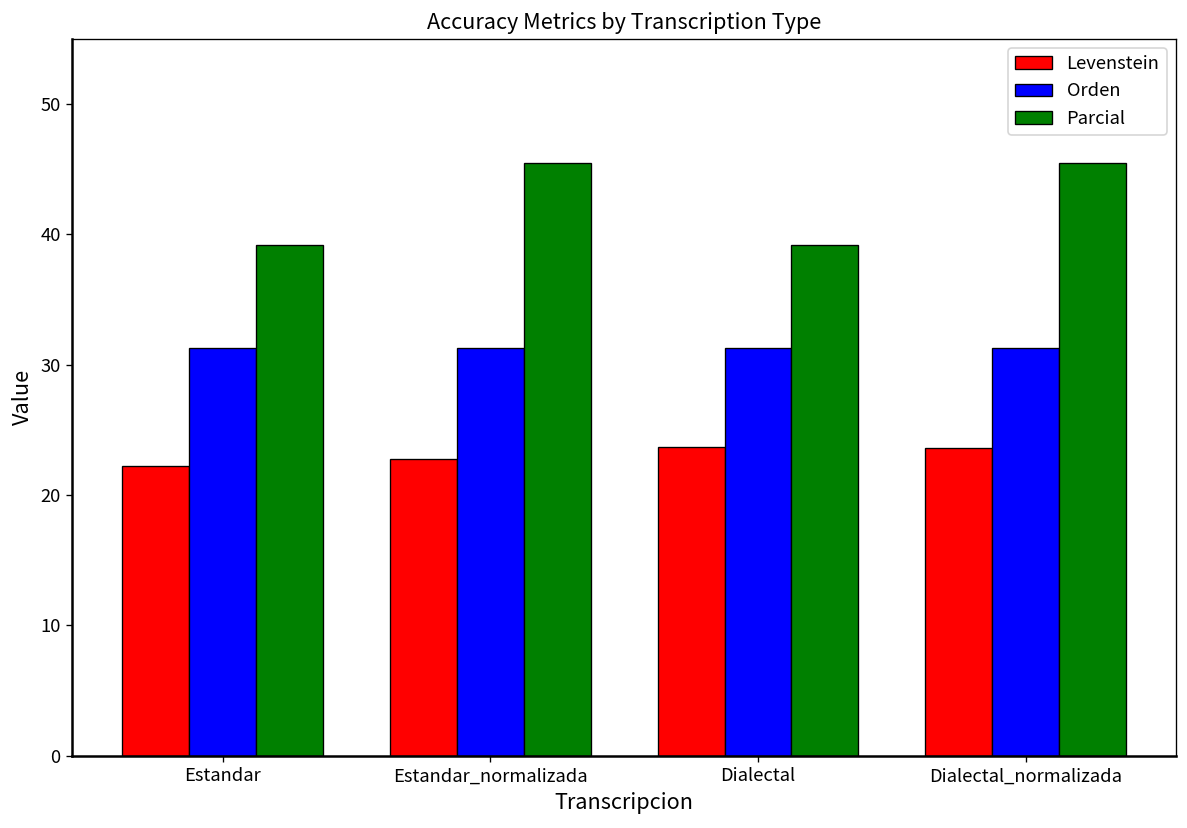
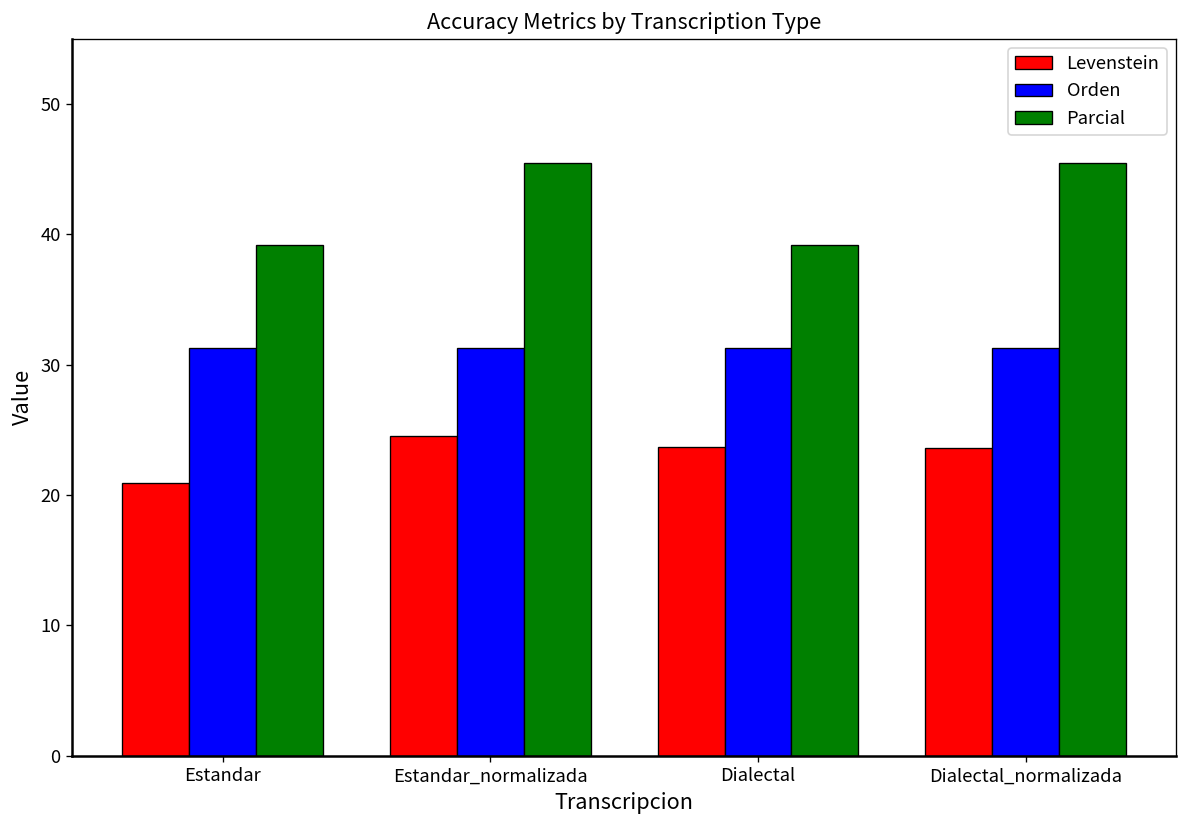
Levenstein, Estandar: 22.2 -> 21.0
Levenstein, Estandar_normalizada: 22.7 -> 24.5
